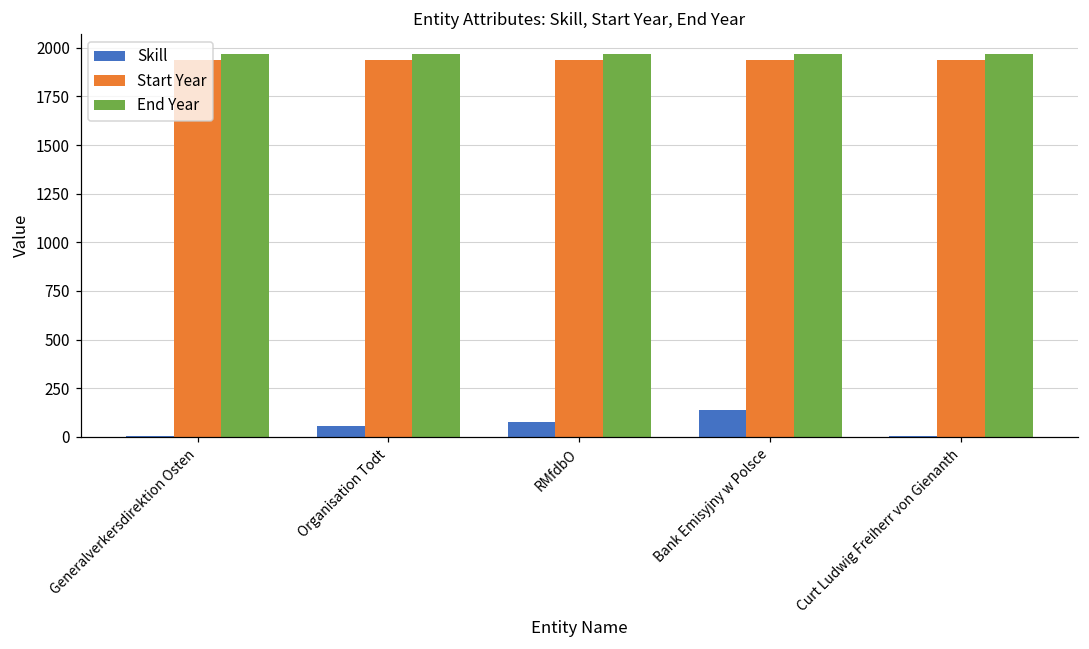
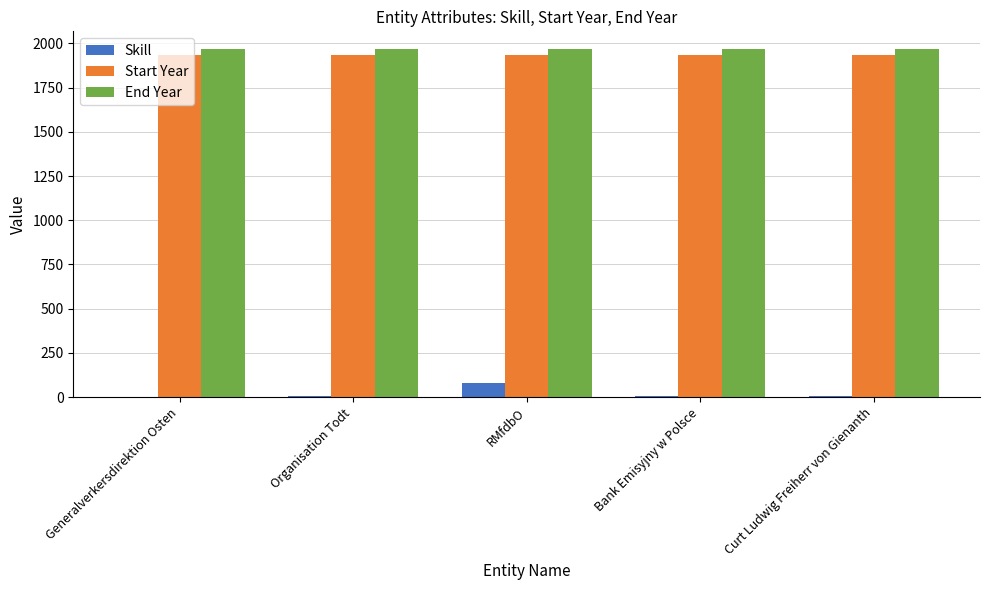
Skill, Organisation Todt: 60 -> 0
Skill, Bank Emisyjny w Polsce: 140 -> 0
